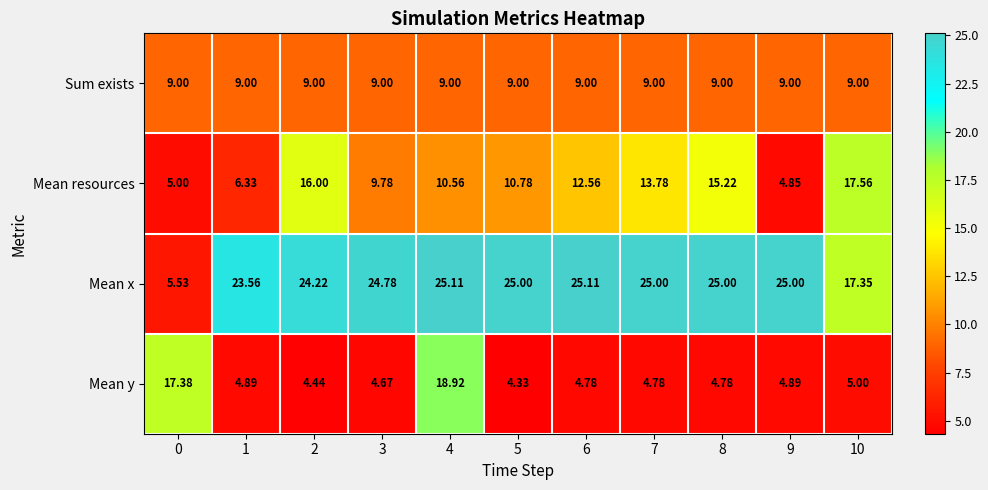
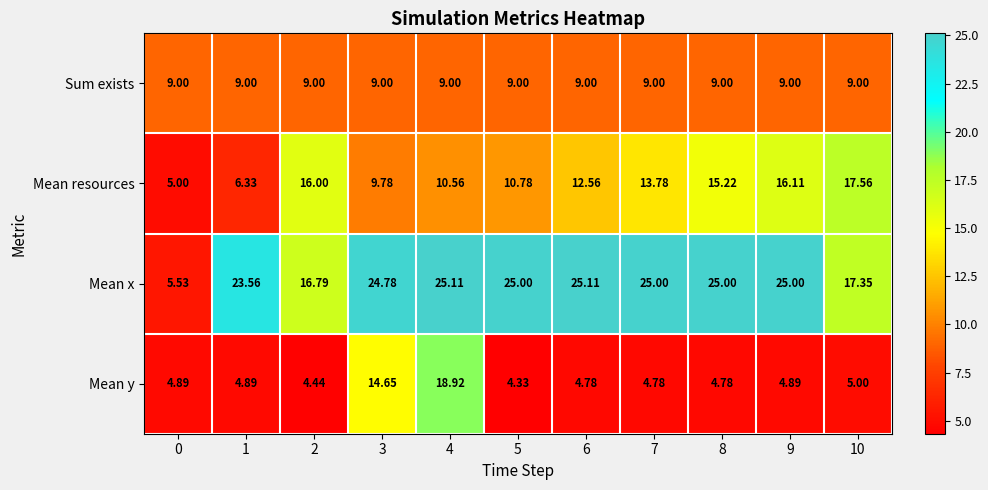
Mean resources, 9: 4.85 -> 16.11
Mean x, 2: 24.22 -> 16.79
Mean y, 0: 17.38 -> 4.89
Mean y, 3: 4.67 -> 14.65
